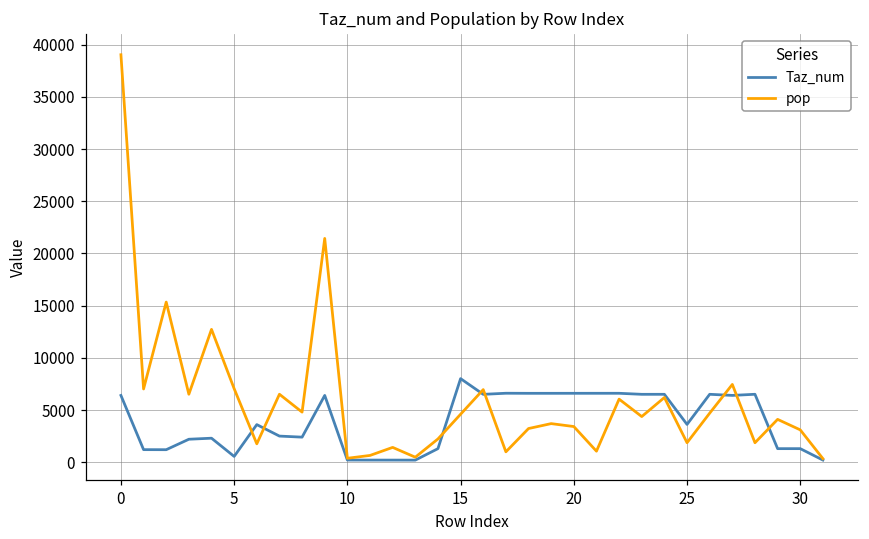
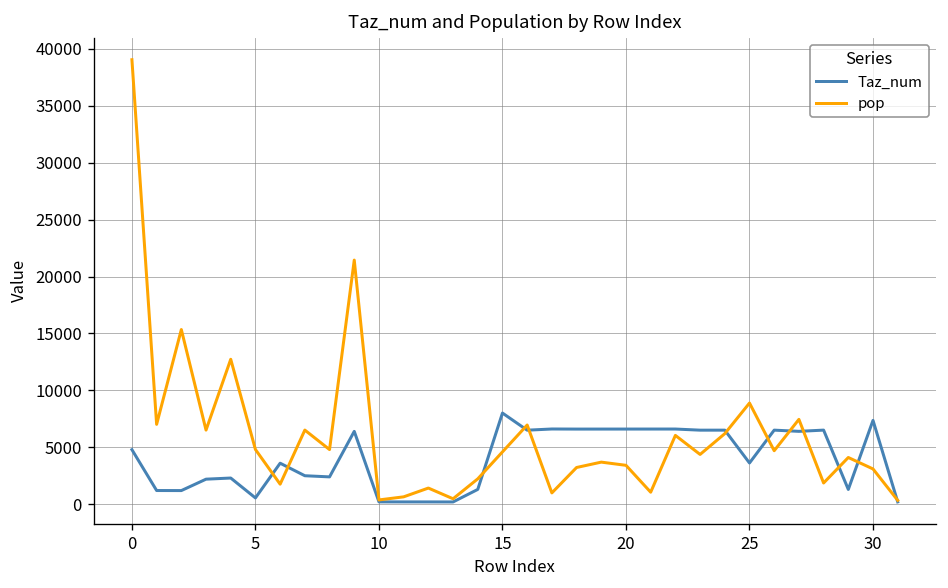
Taz_num, 0: 6000 -> 5000
pop, 5: 7000 -> 5000
pop, 25: 2000 -> 9000
Taz_num, 30: 1000 -> 7000
